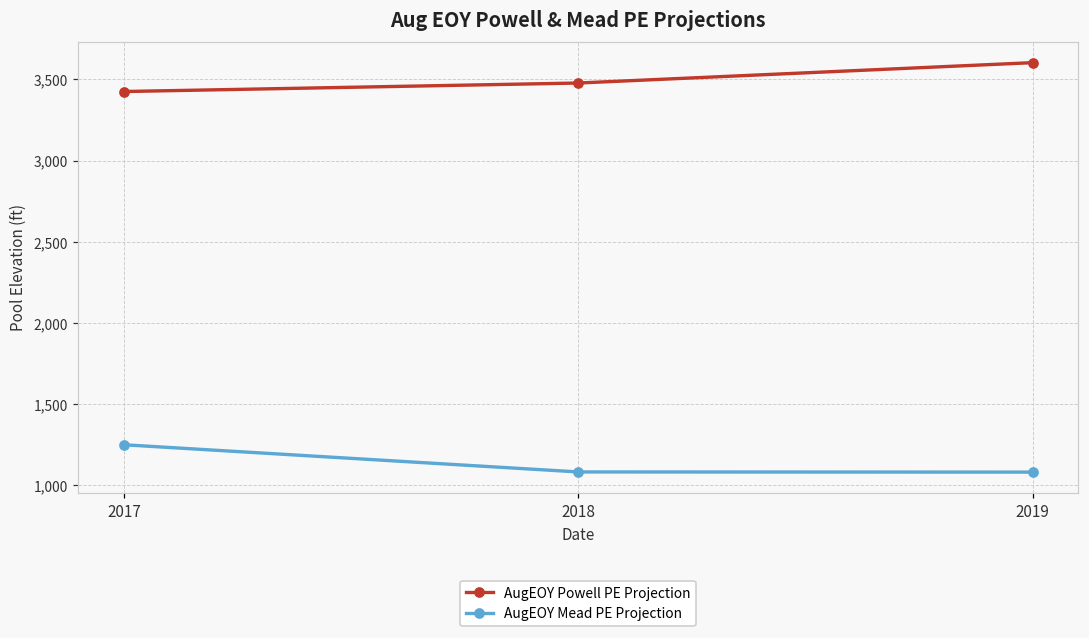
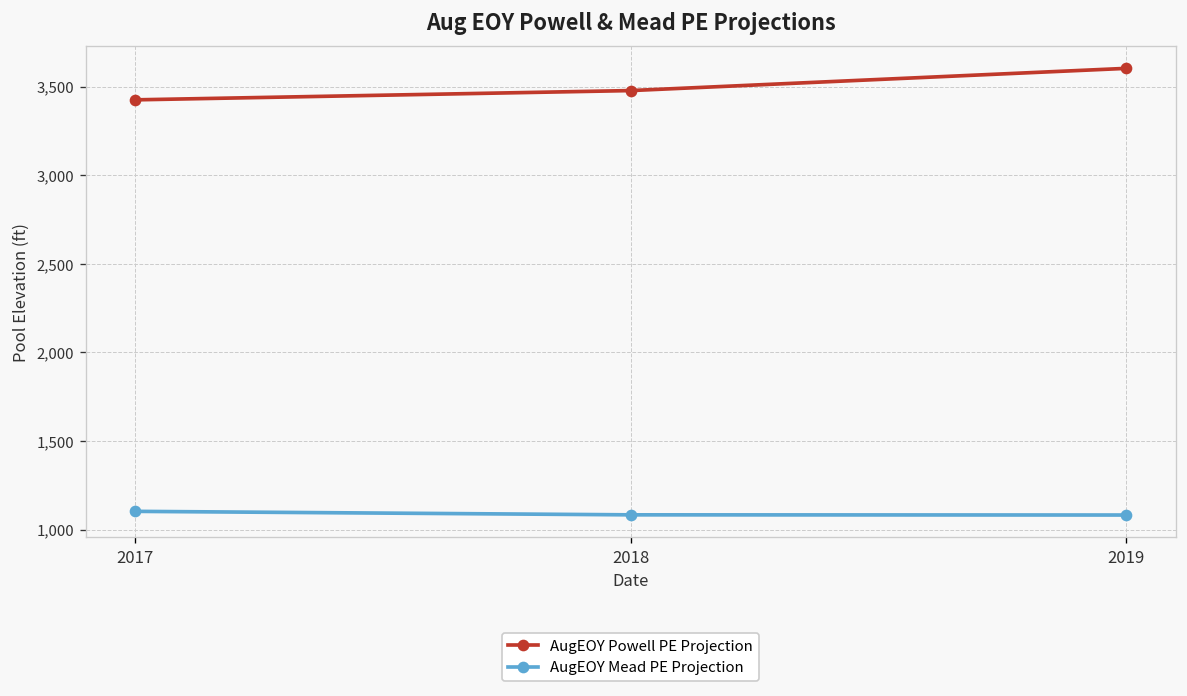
AugEOY Mead PE Projection, 2017: 1,250 -> 1,100
